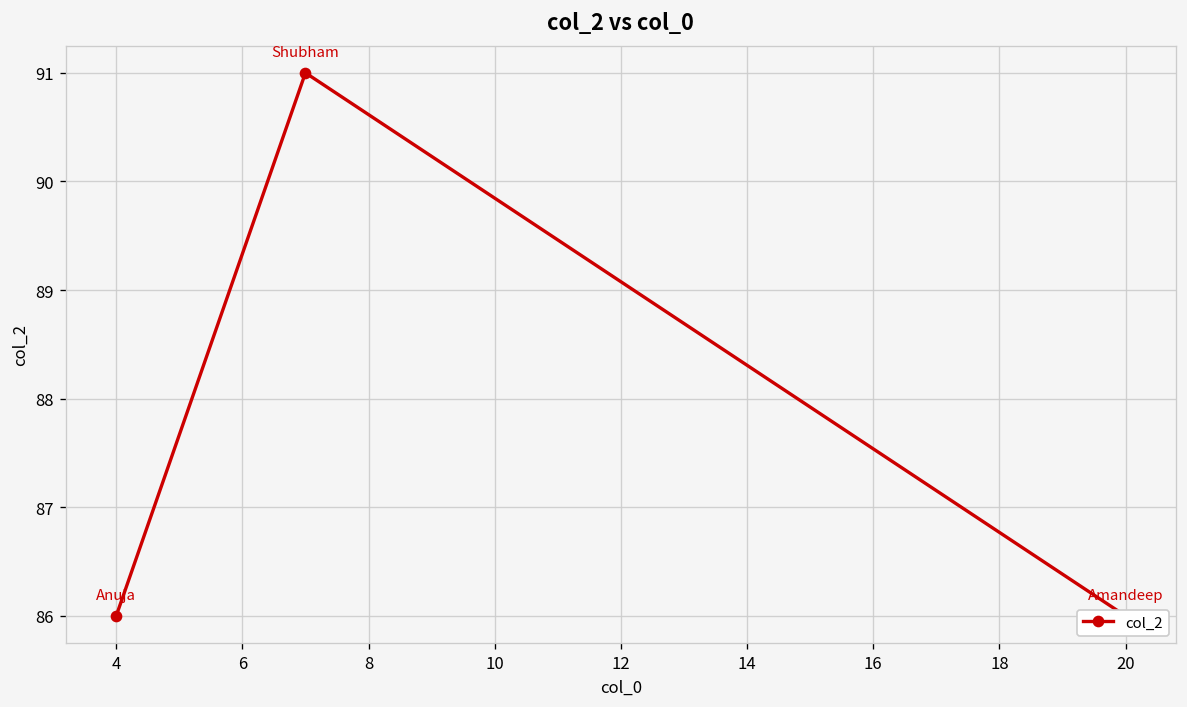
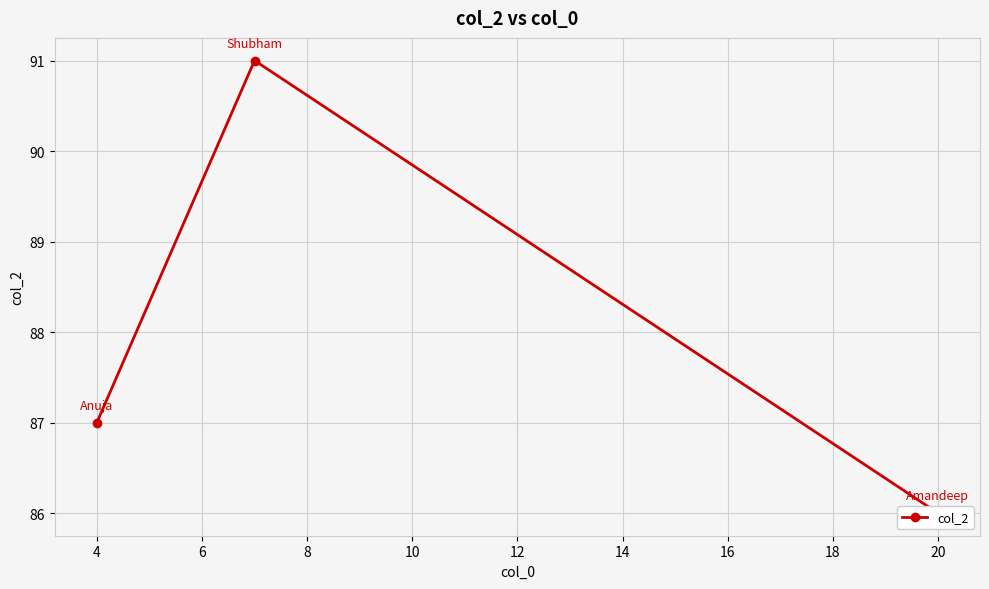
4: 86 -> 87
